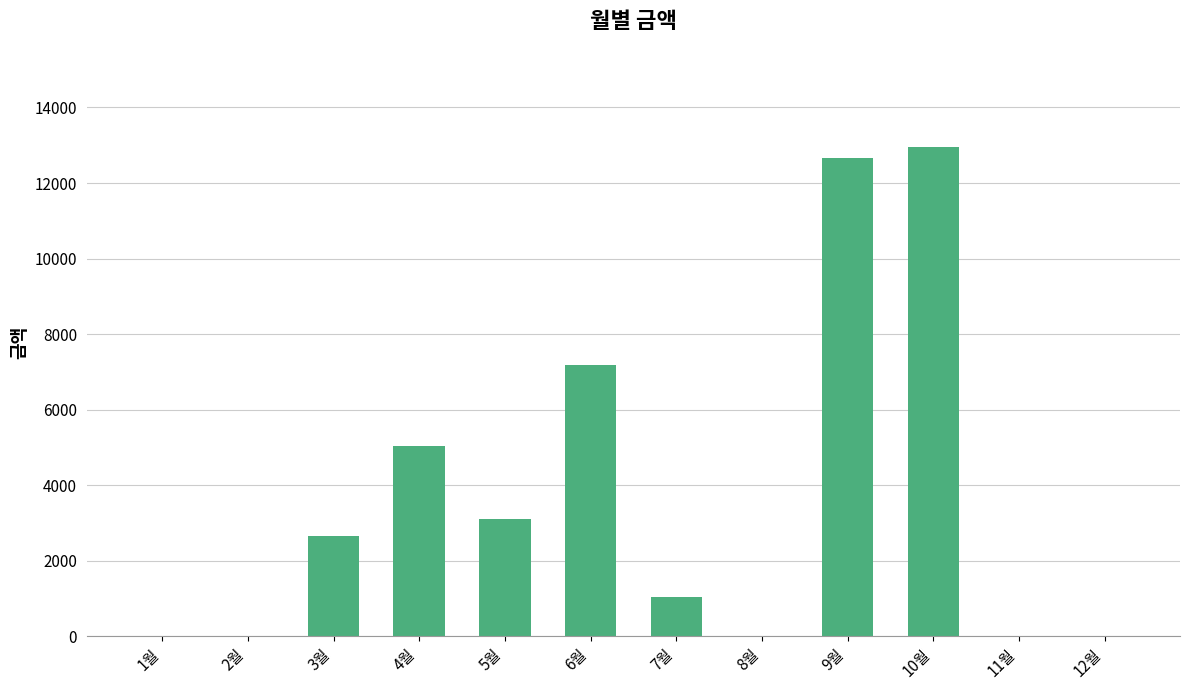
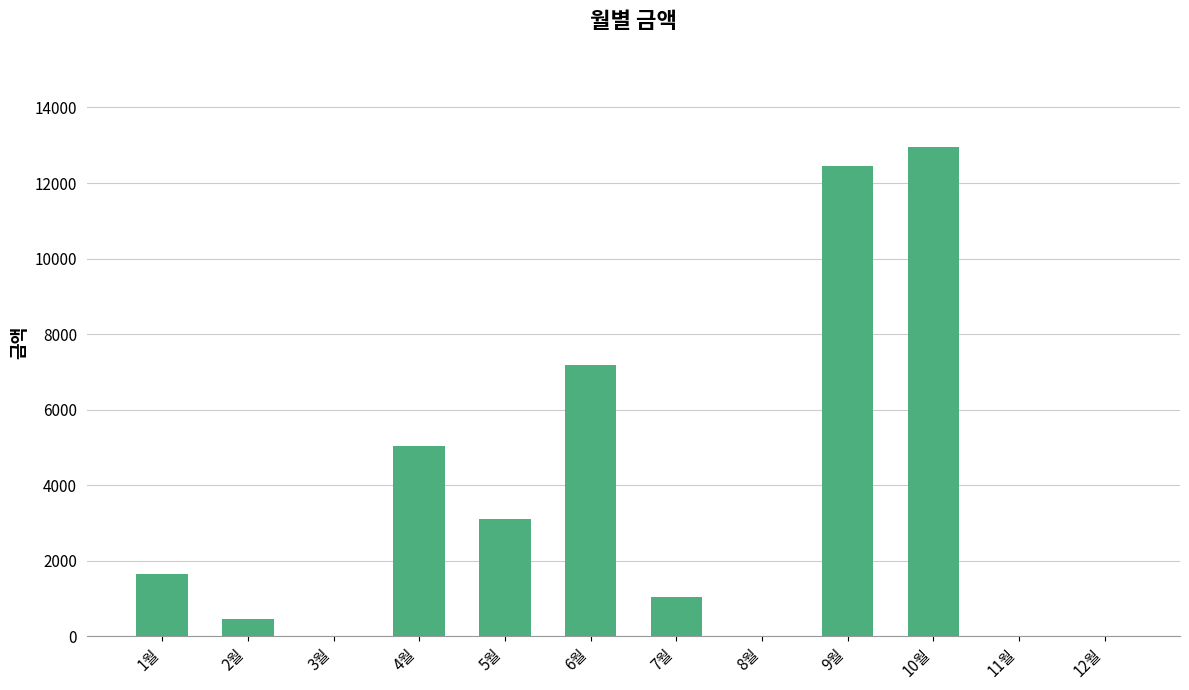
1월: 0 -> 1600
2월: 0 -> 500
3월: 2700 -> 0
9월: 12700 -> 12400
